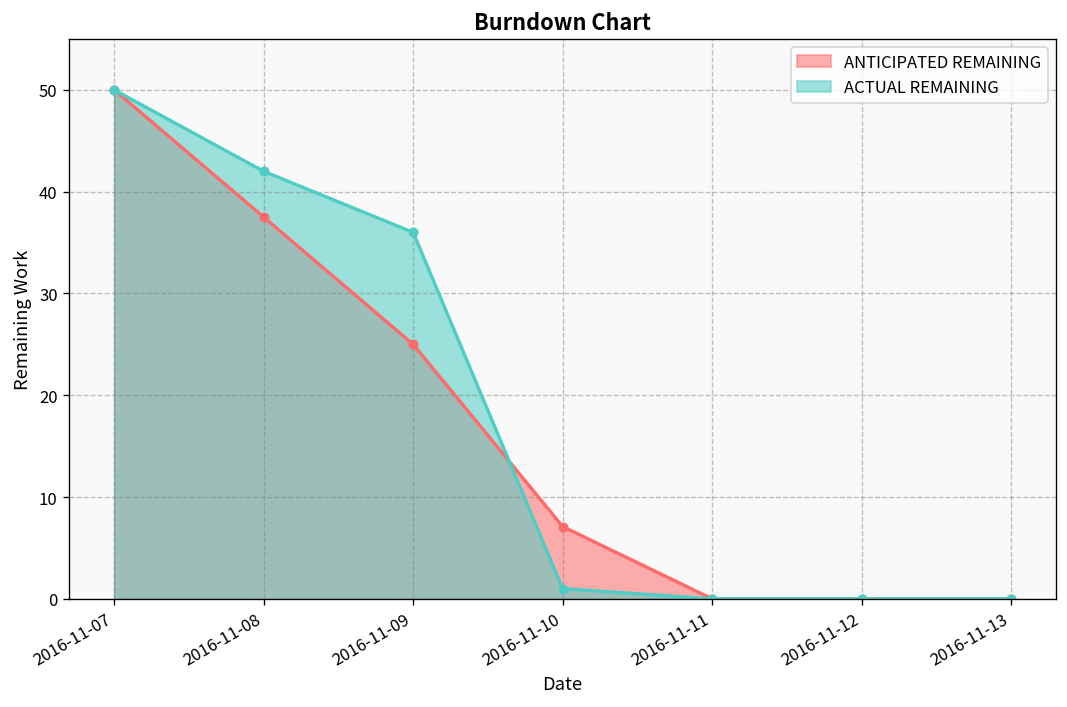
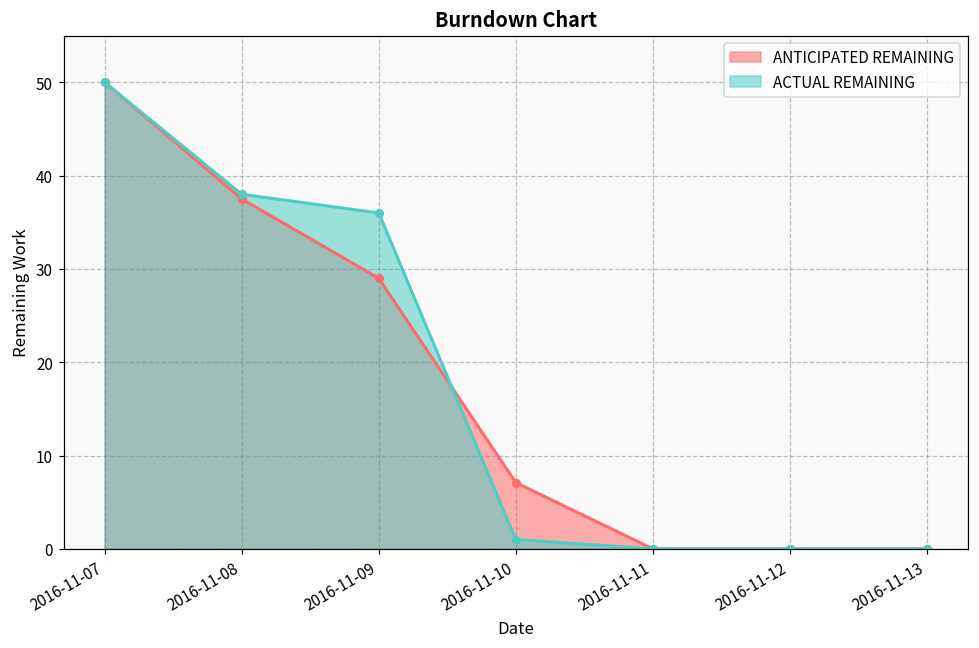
ACTUAL REMAINING, 2016-11-08: 42 -> 38
ANTICIPATED REMAINING, 2016-11-09: 25 -> 29
